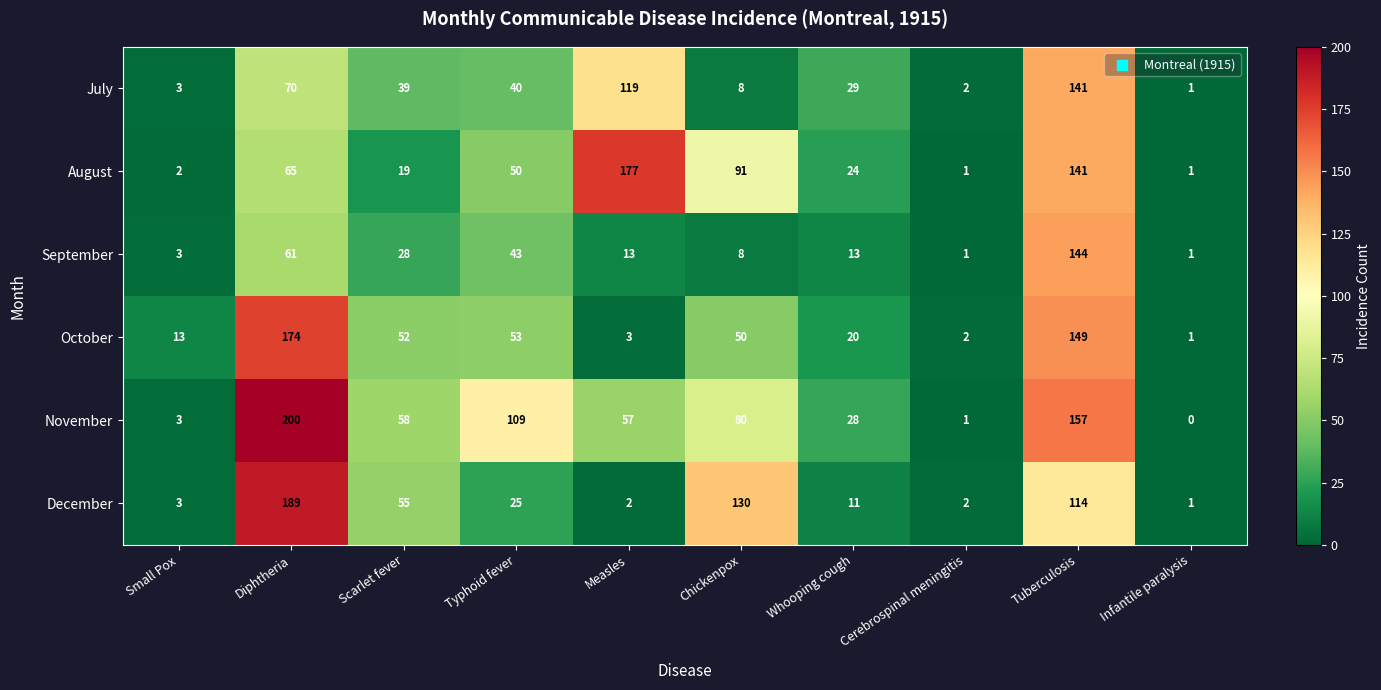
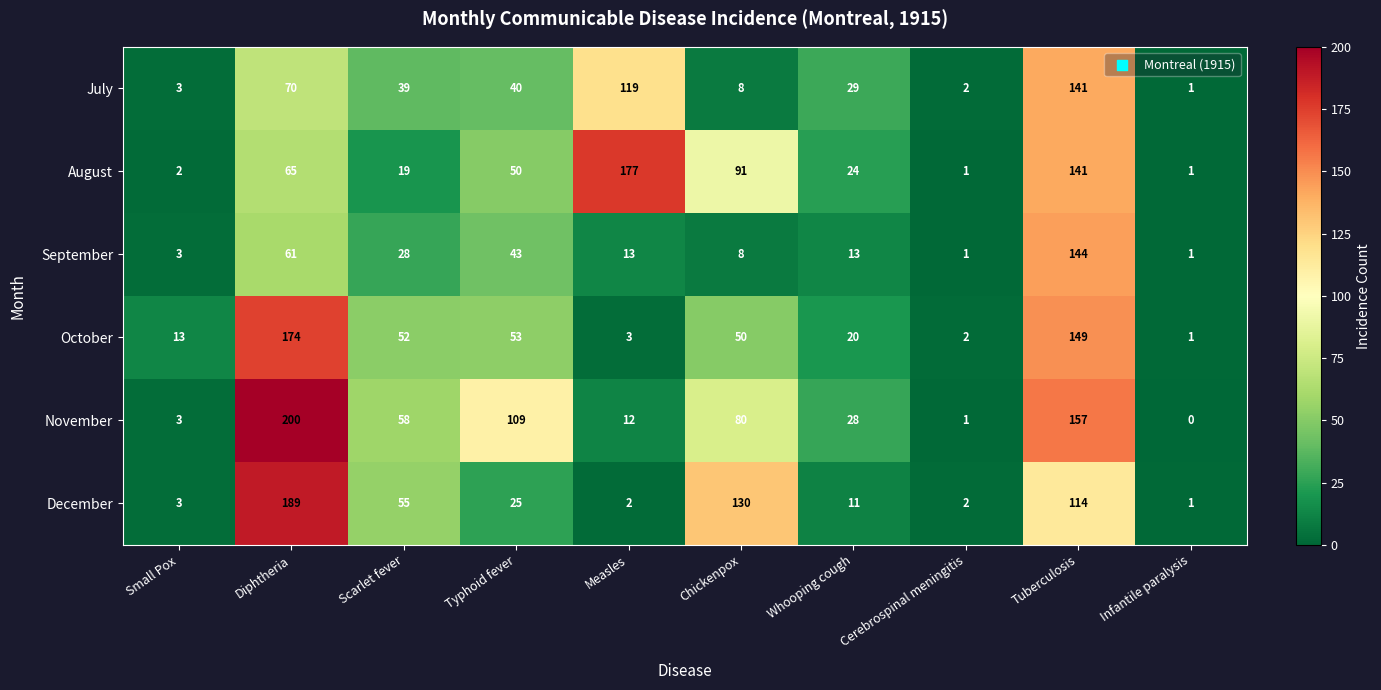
November, Measles: 57 -> 12
